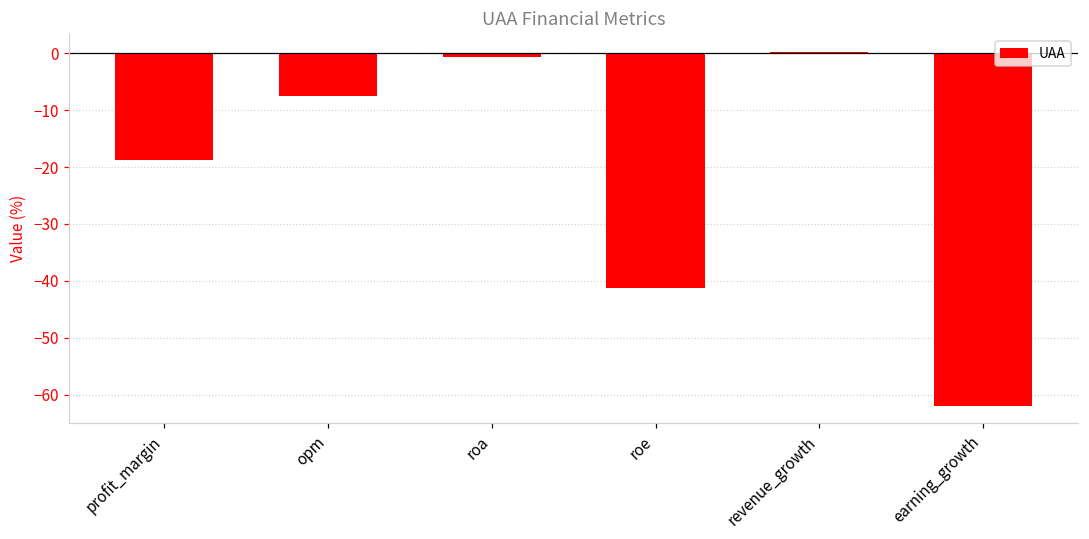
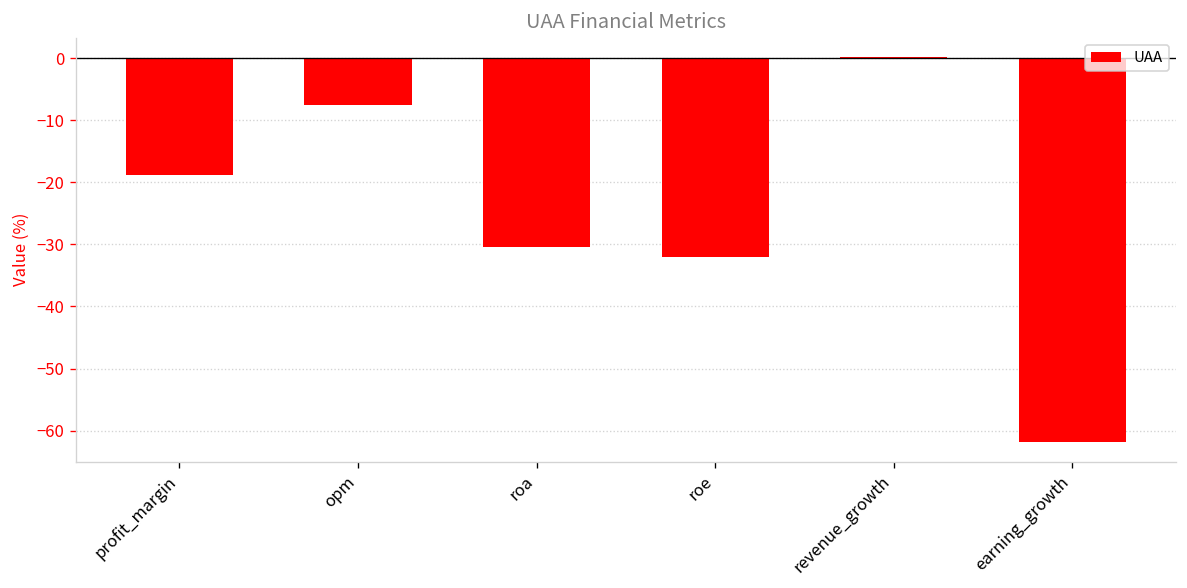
roa: -1 -> -31
roe: -41 -> -32
